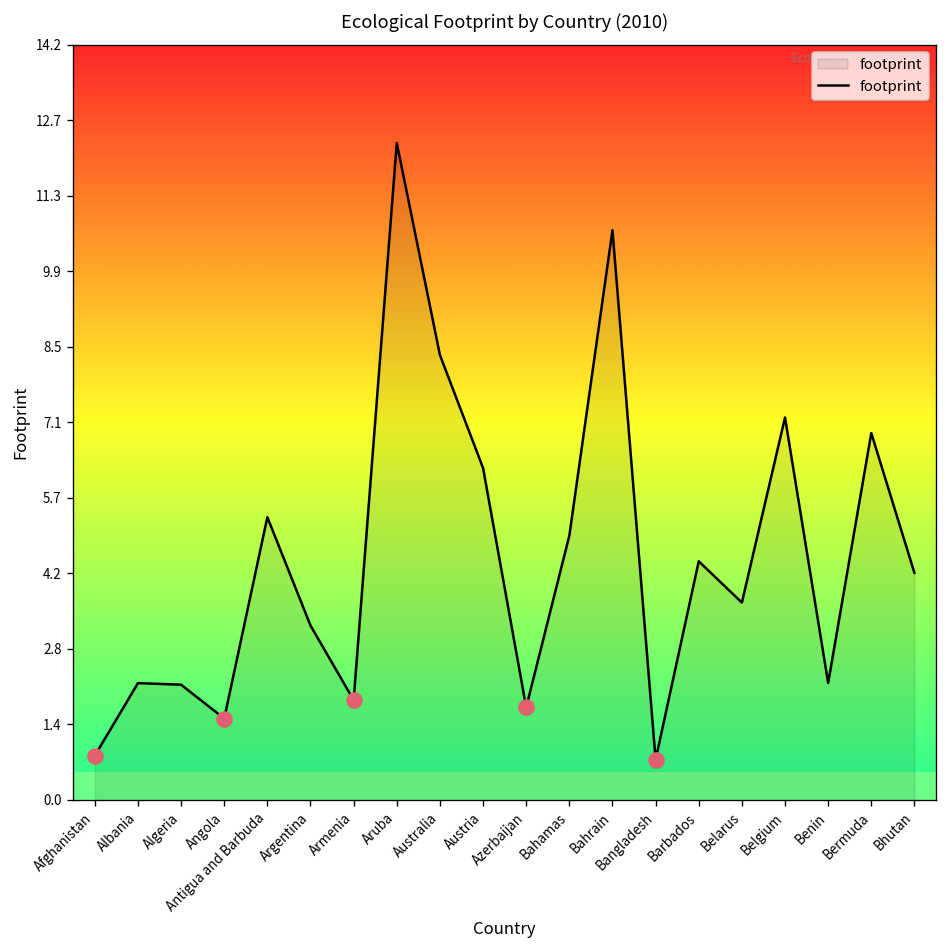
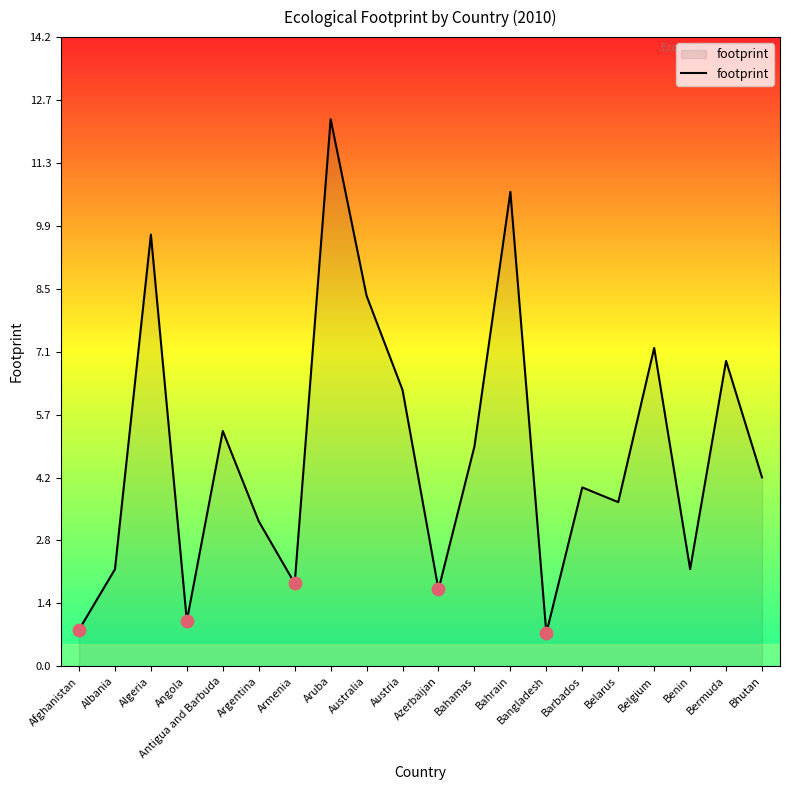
footprint, Algeria: 2.2 -> 9.7
footprint, Angola: 1.5 -> 1.0
footprint, Barbados: 4.5 -> 4.0
